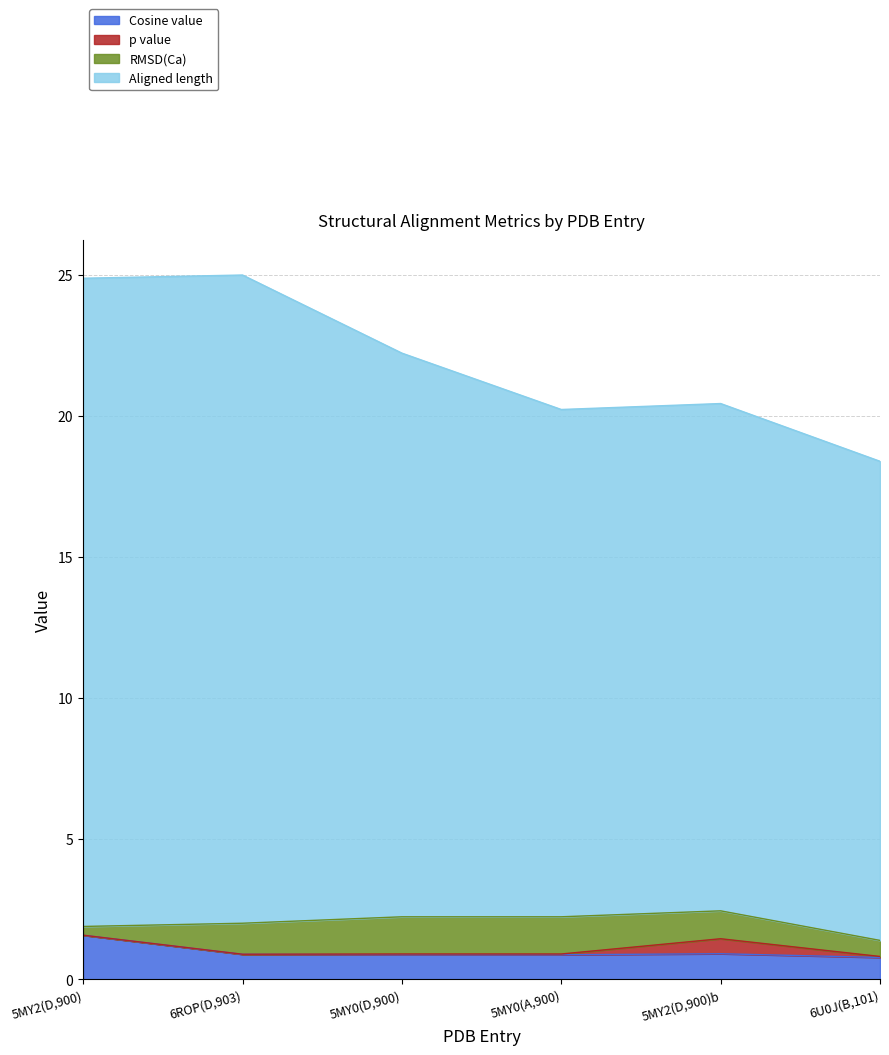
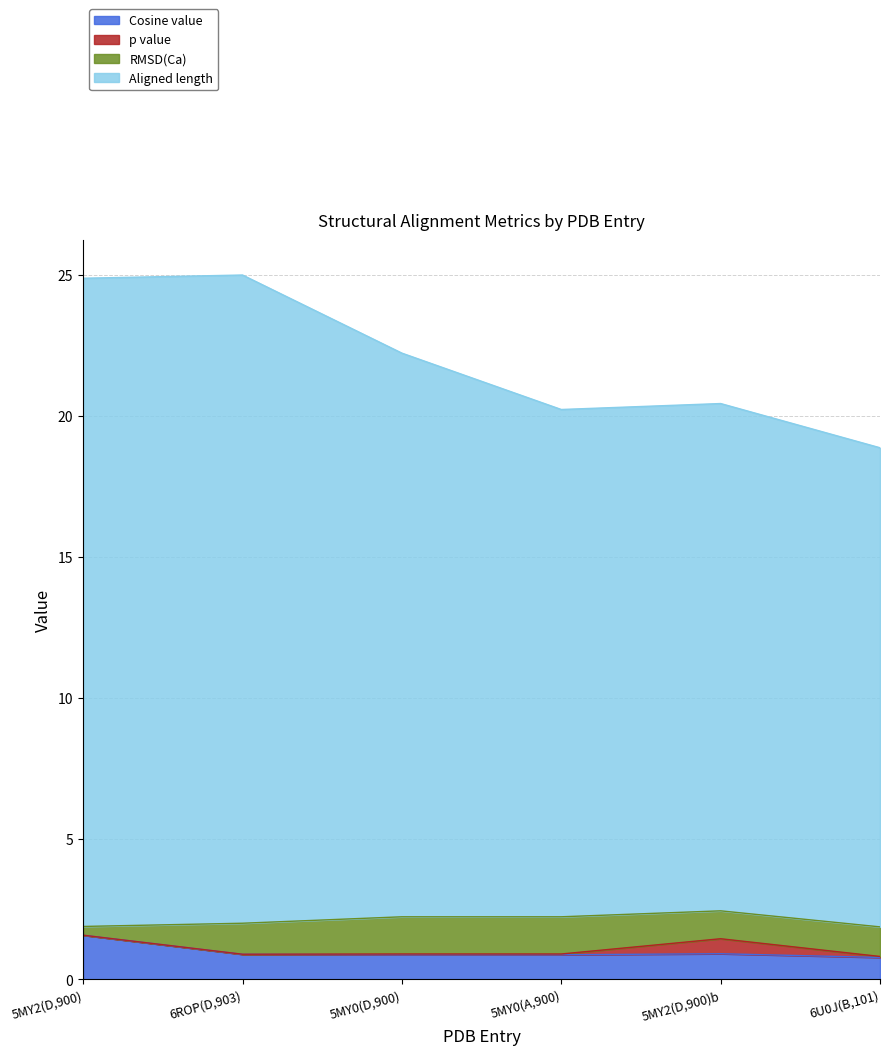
RMSD(Ca), 6U0J(B,101): 0.6 -> 1.1
